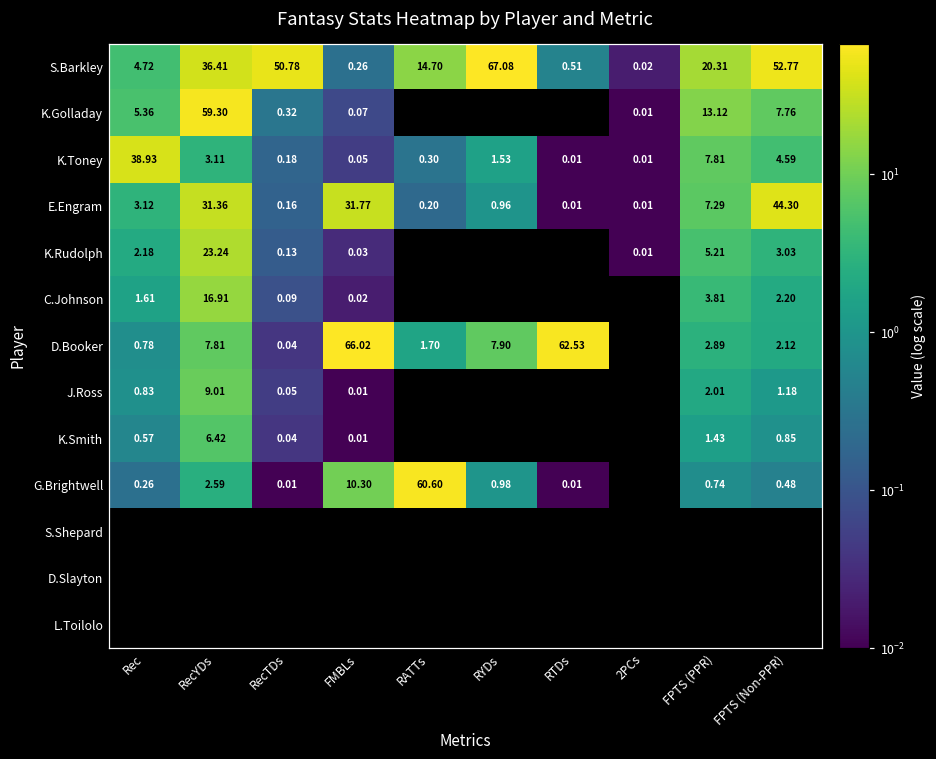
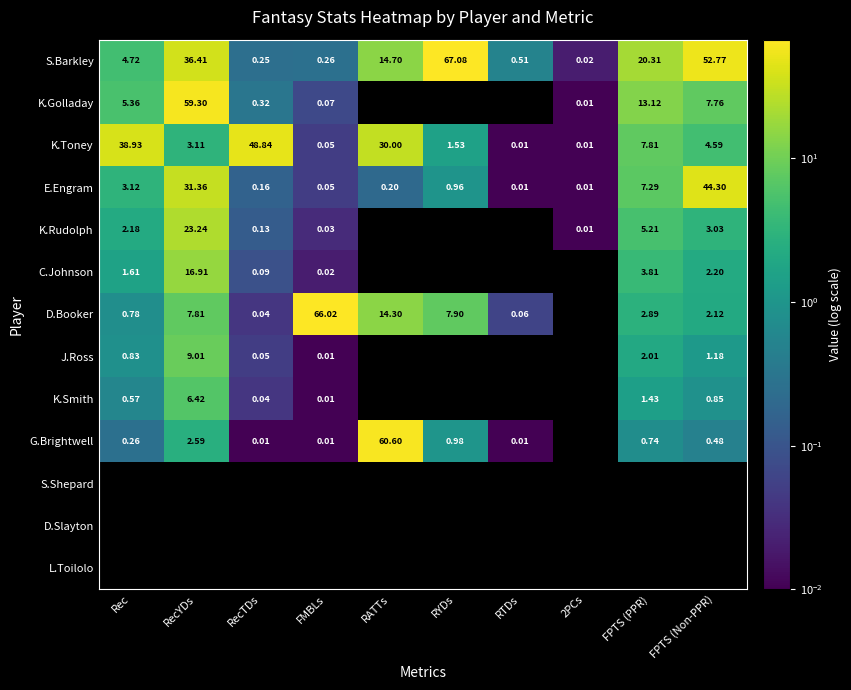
S.Barkley, RecTDs: 50.78 -> 0.25
K.Toney, RecTDs: 0.18 -> 48.84
K.Toney, RATTs: 0.30 -> 30.00
E.Engram, FMBLs: 31.77 -> 0.05
D.Booker, RATTs: 1.70 -> 14.30
D.Booker, RTDs: 62.53 -> 0.06
G.Brightwell, FMBLs: 10.30 -> 0.01
